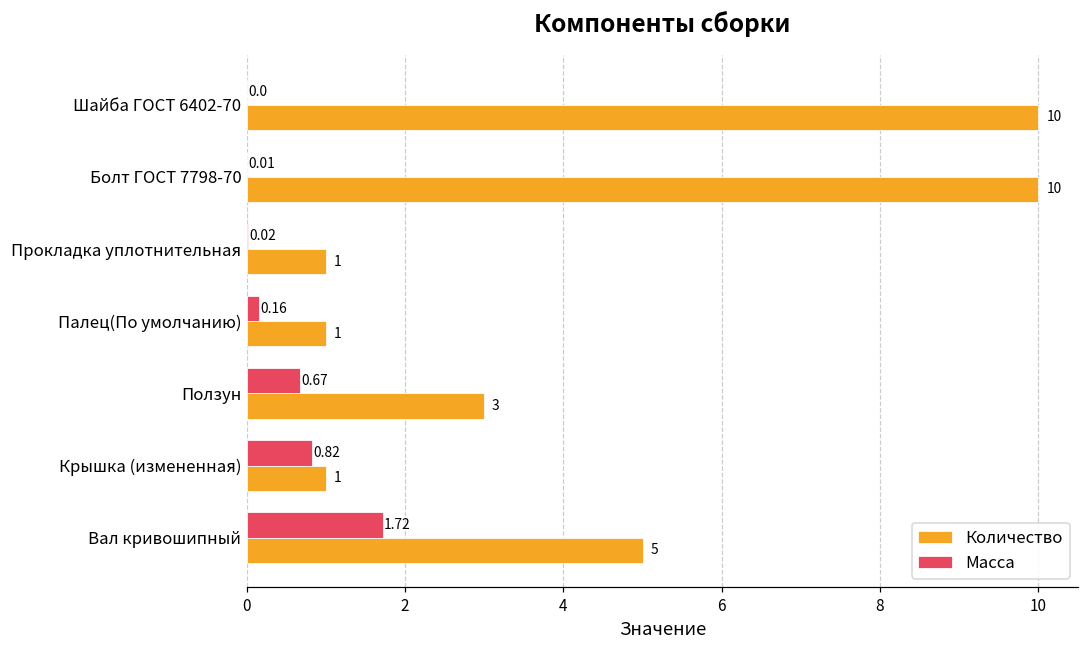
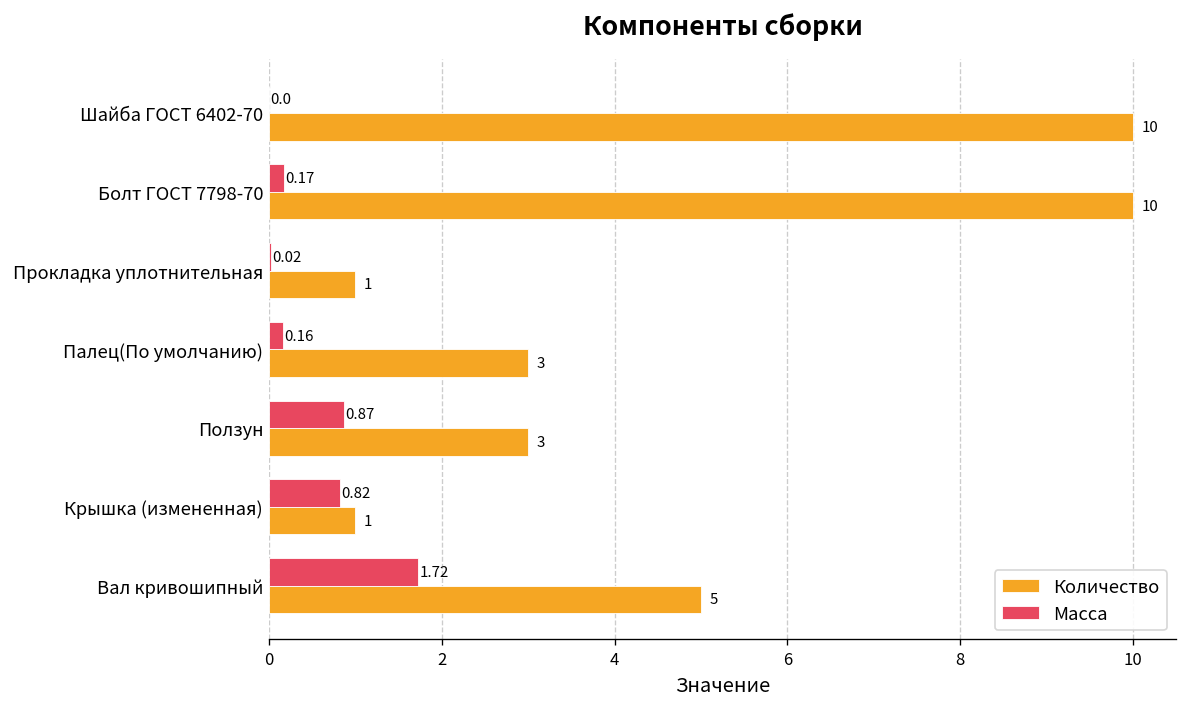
Масса, Болт ГОСТ 7798-70: 0.01 -> 0.17
Количество, Палец(По умолчанию): 1 -> 3
Масса, Ползун: 0.67 -> 0.87
